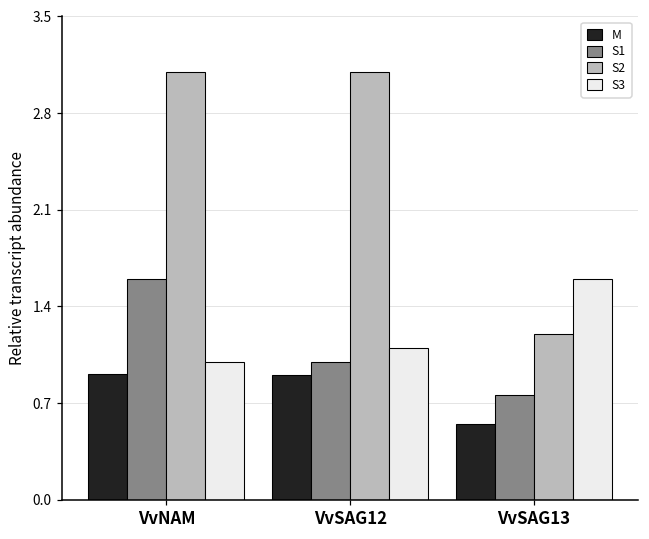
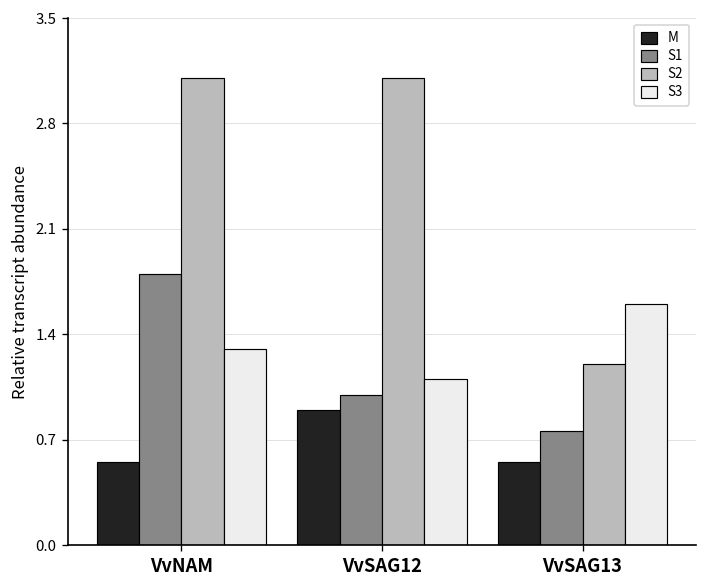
M, VvNAM: 0.91 -> 0.55
S1, VvNAM: 1.6 -> 1.8
S3, VvNAM: 1.0 -> 1.3
